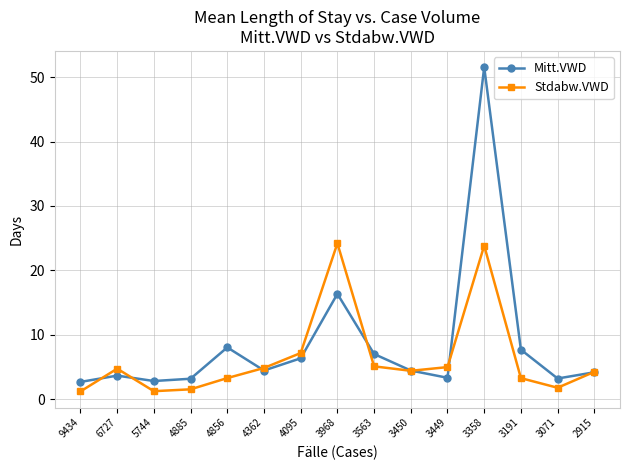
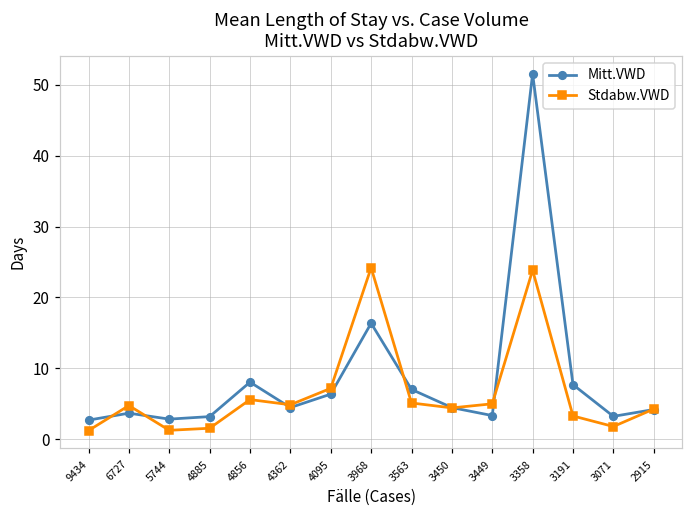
Stdabw.VWD, 4856: 3 -> 6
